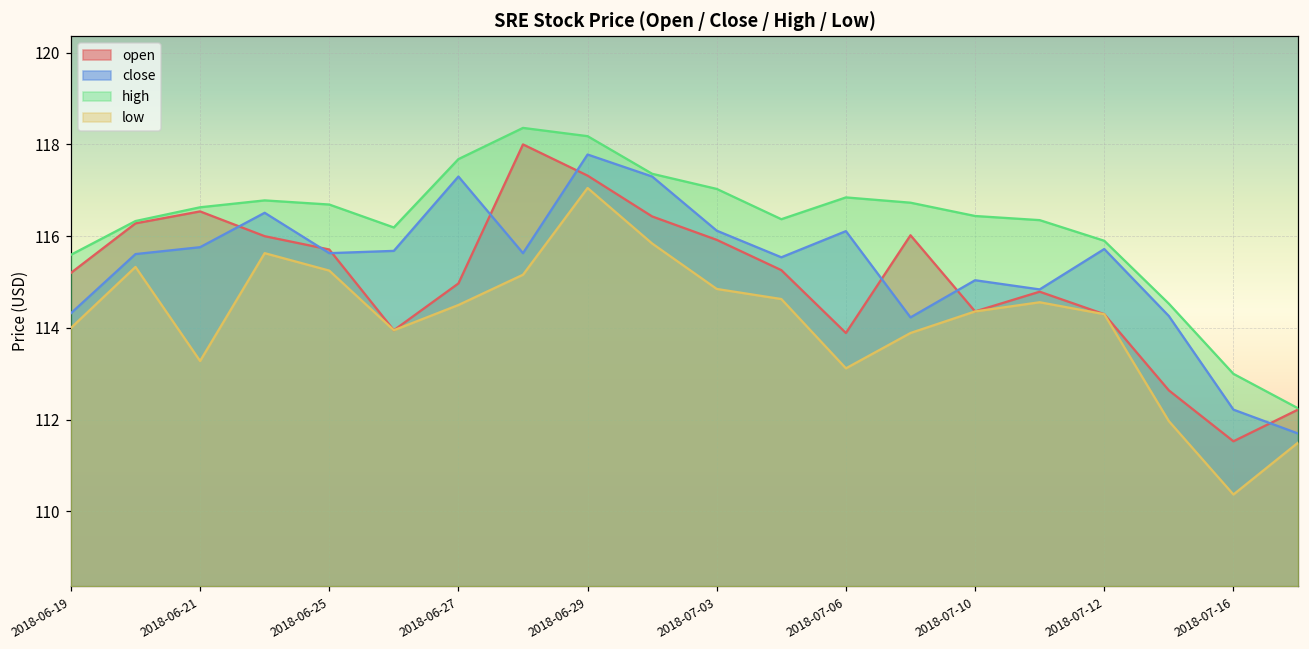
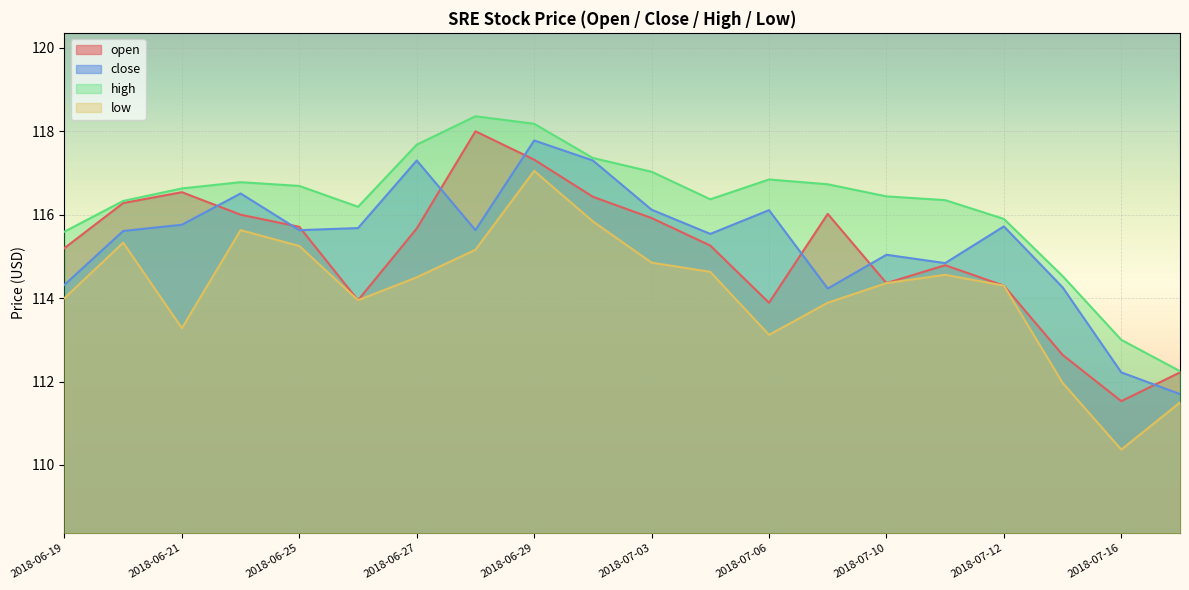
open, 2018-06-27: 115.0 -> 115.7
